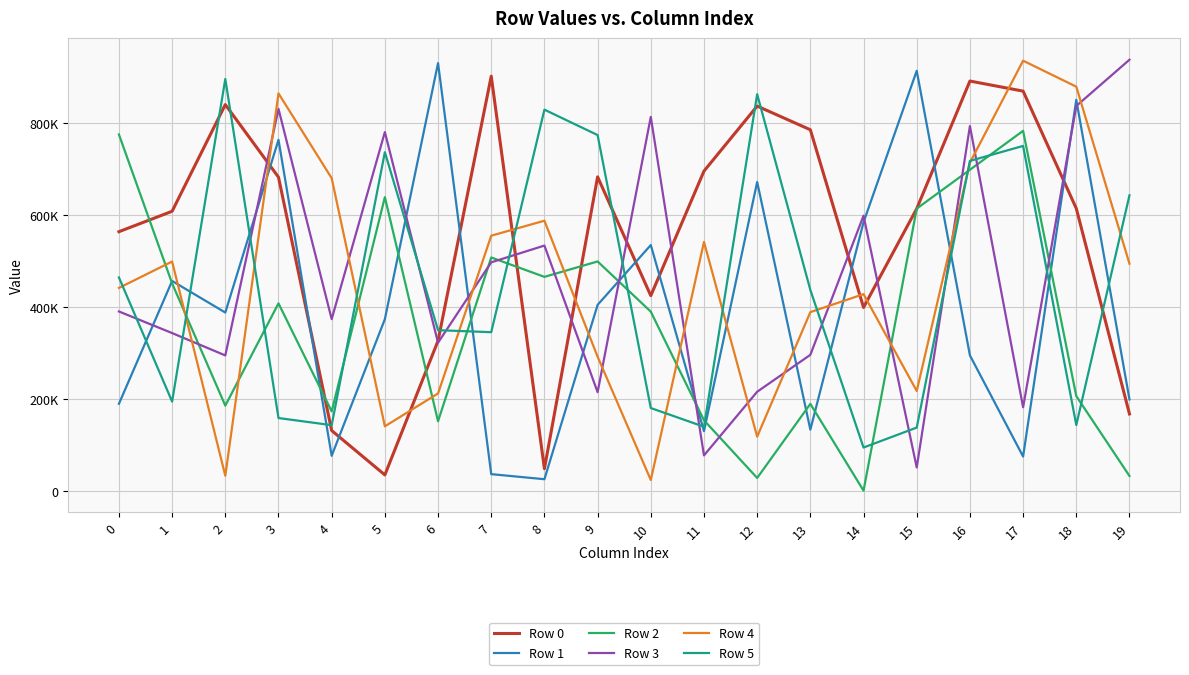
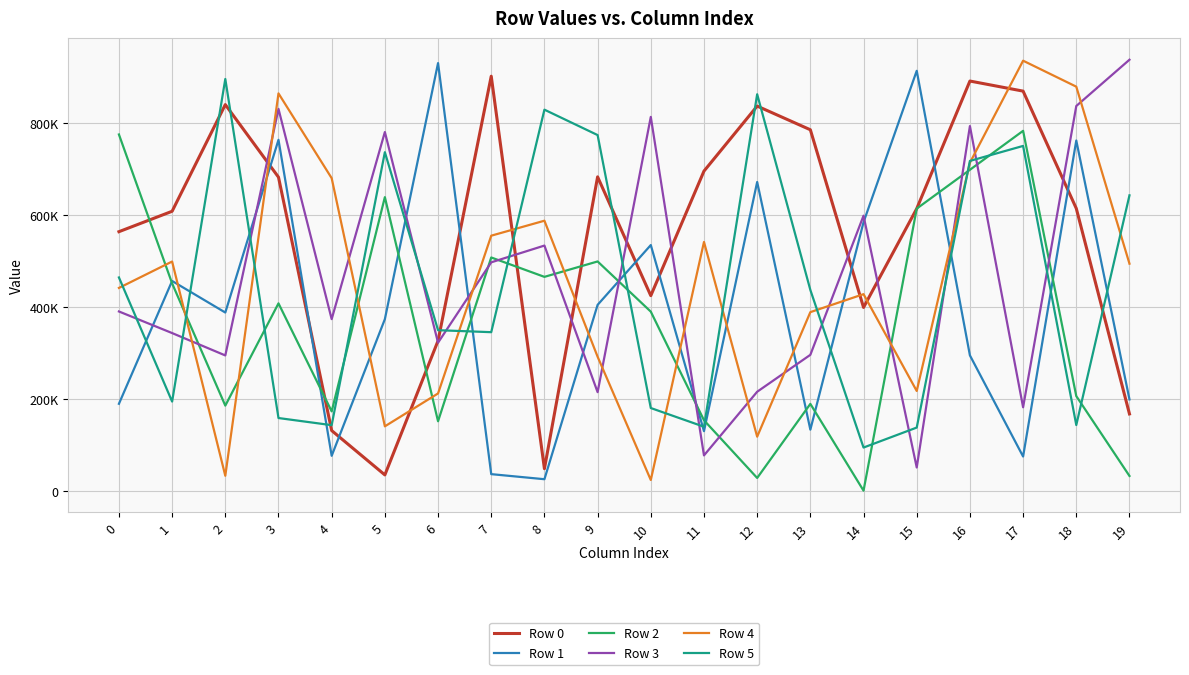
Row 1, 18: 850000 -> 760000
